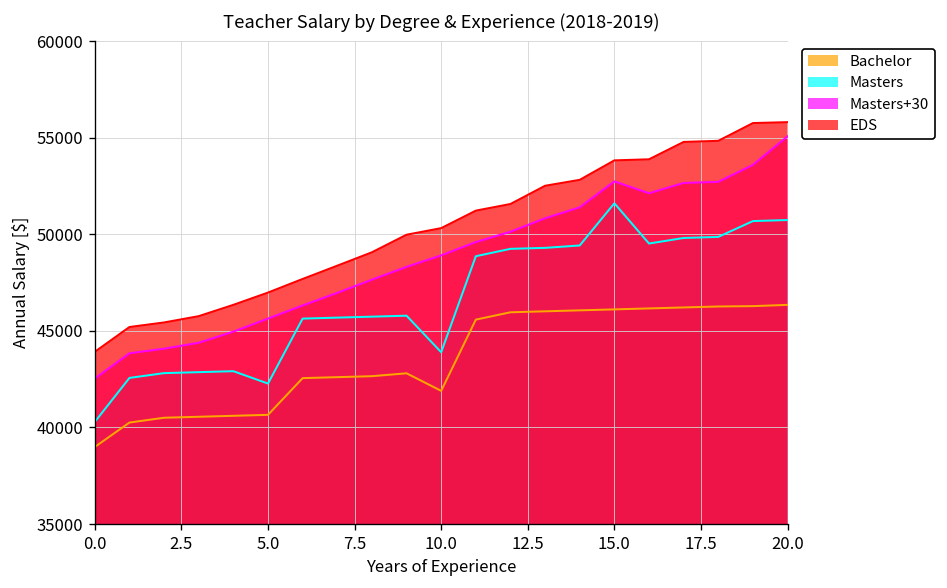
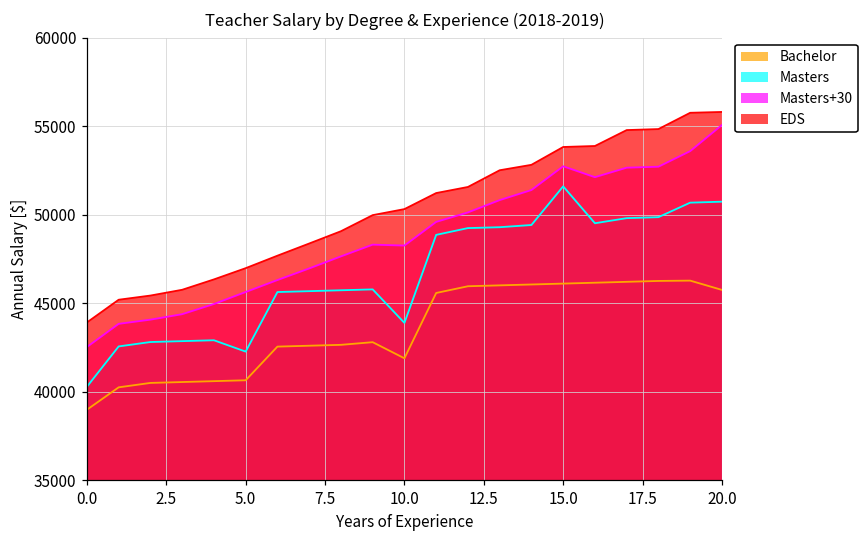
Masters+30, 10.0: 48900 -> 48300
Bachelor, 20.0: 46300 -> 45800
